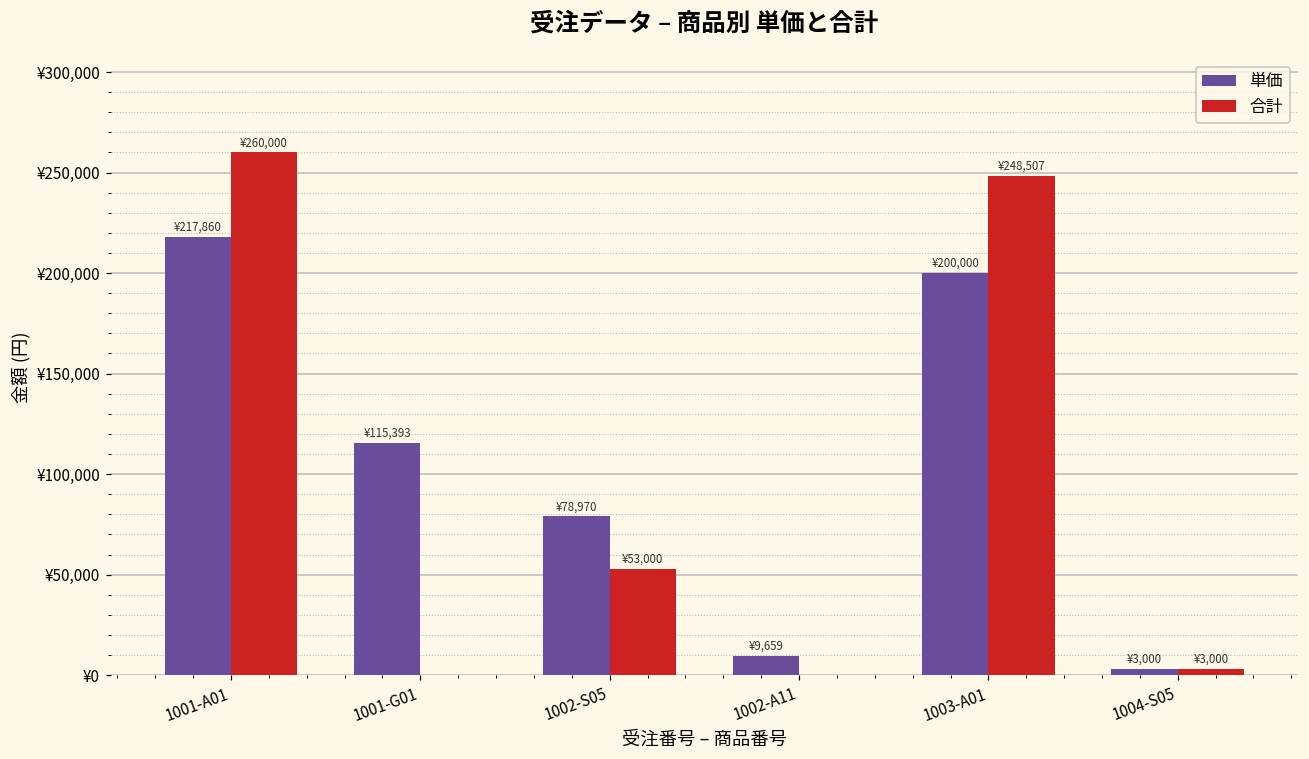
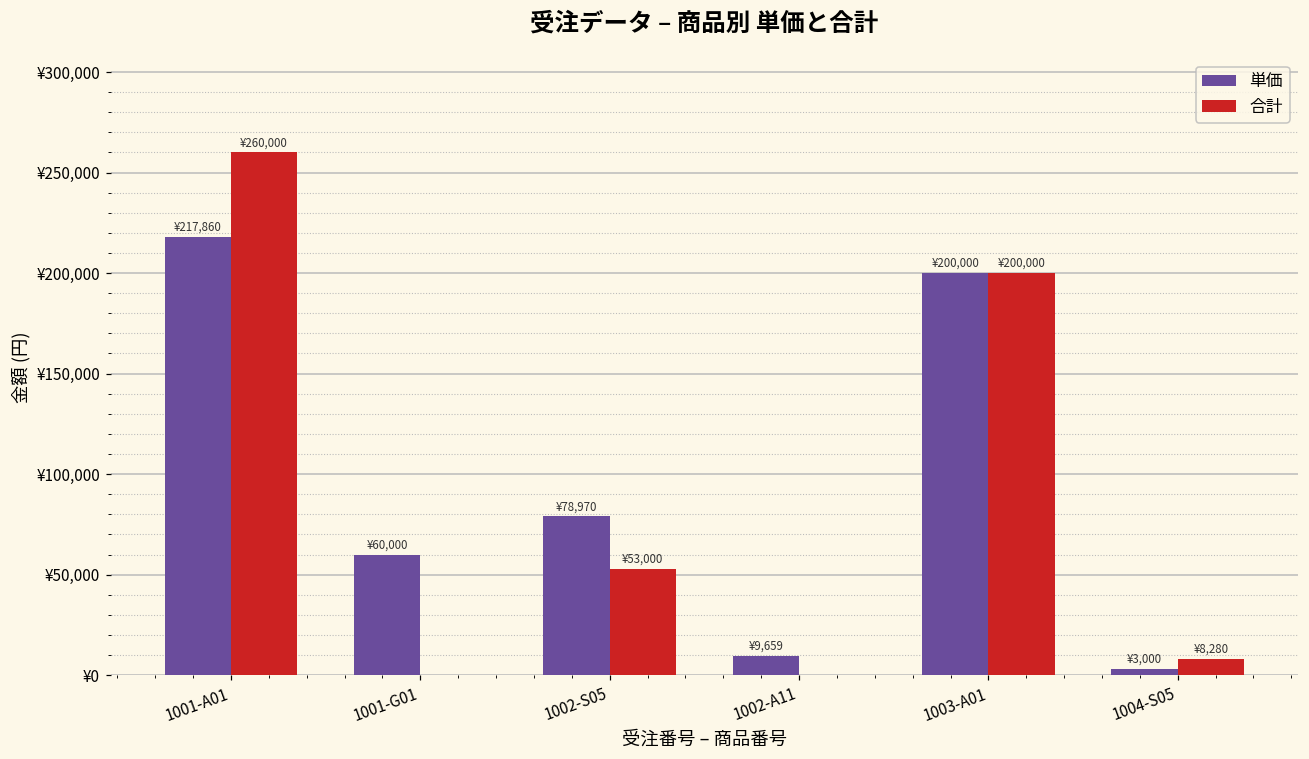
単価, 1001-G01: ¥115,393 -> ¥60,000
合計, 1003-A01: ¥248,507 -> ¥200,000
合計, 1004-S05: ¥3,000 -> ¥8,280
